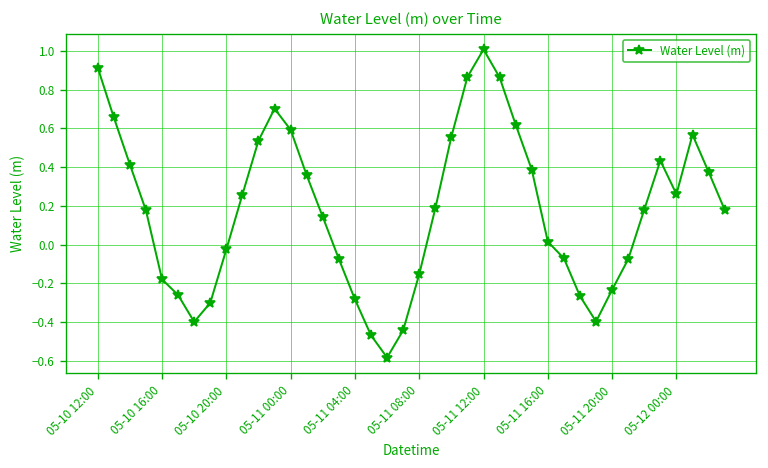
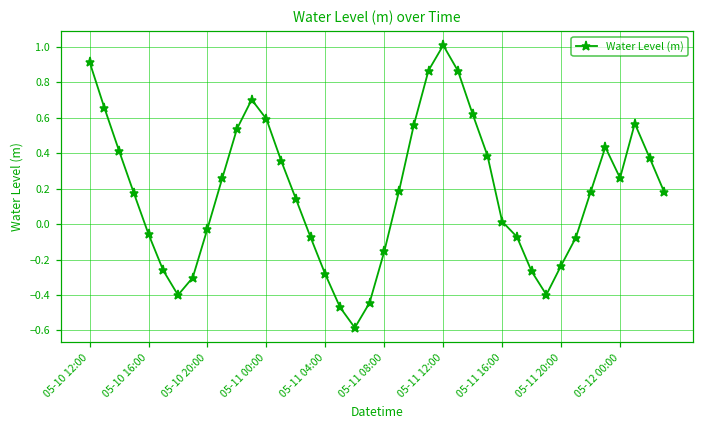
05-10 16:00: -0.18 -> -0.06
